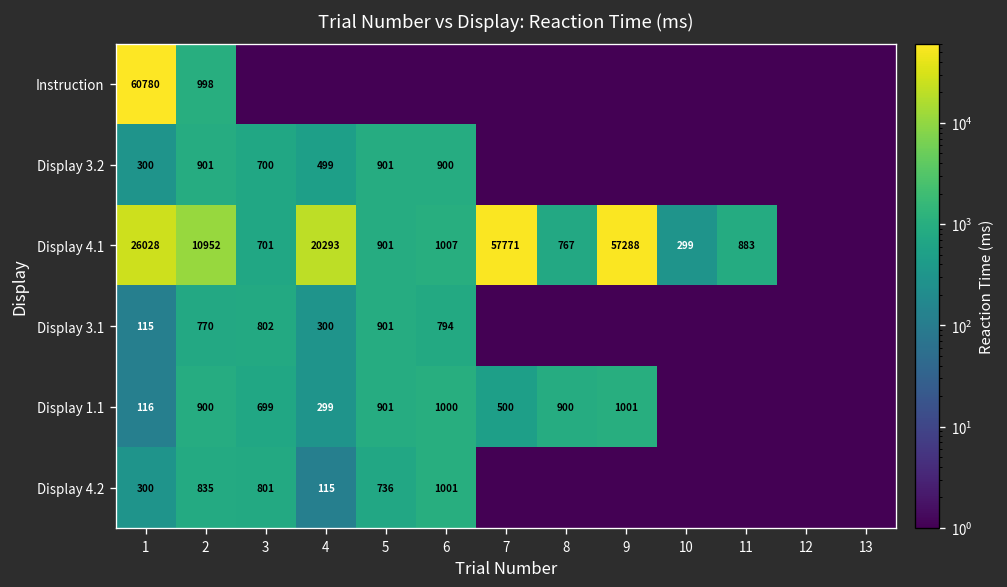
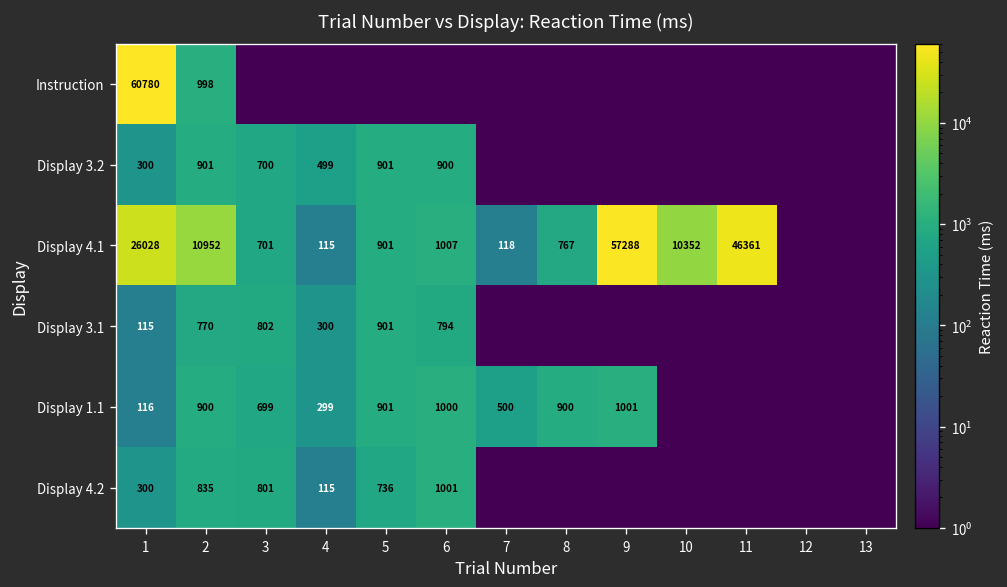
Display 4.1, 4: 20293 -> 115
Display 4.1, 7: 57771 -> 118
Display 4.1, 10: 299 -> 10352
Display 4.1, 11: 883 -> 46361
